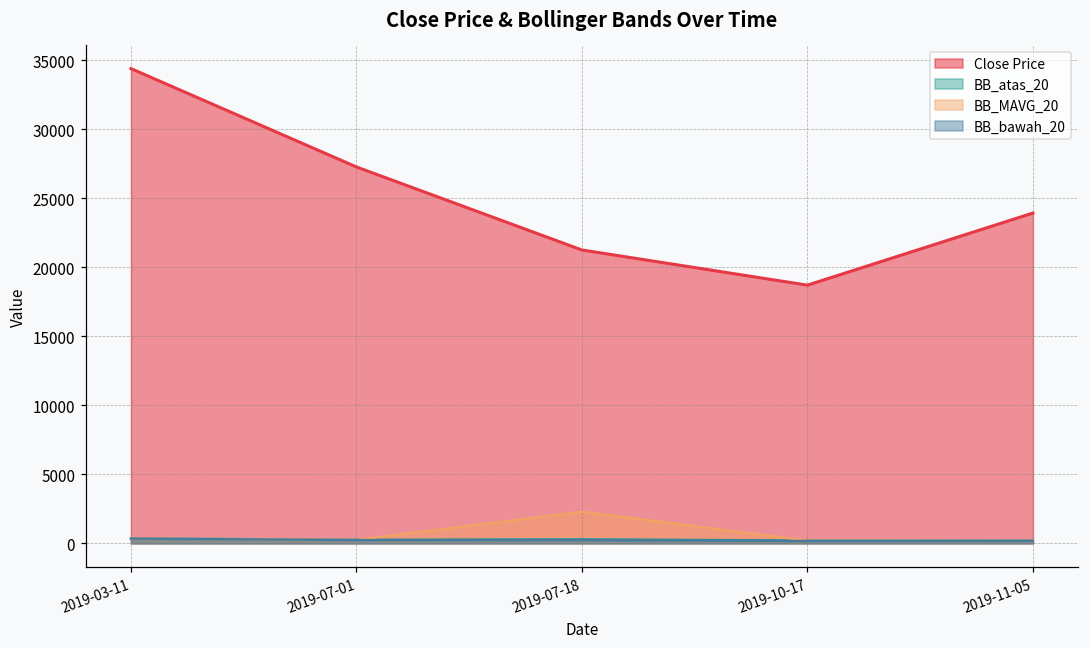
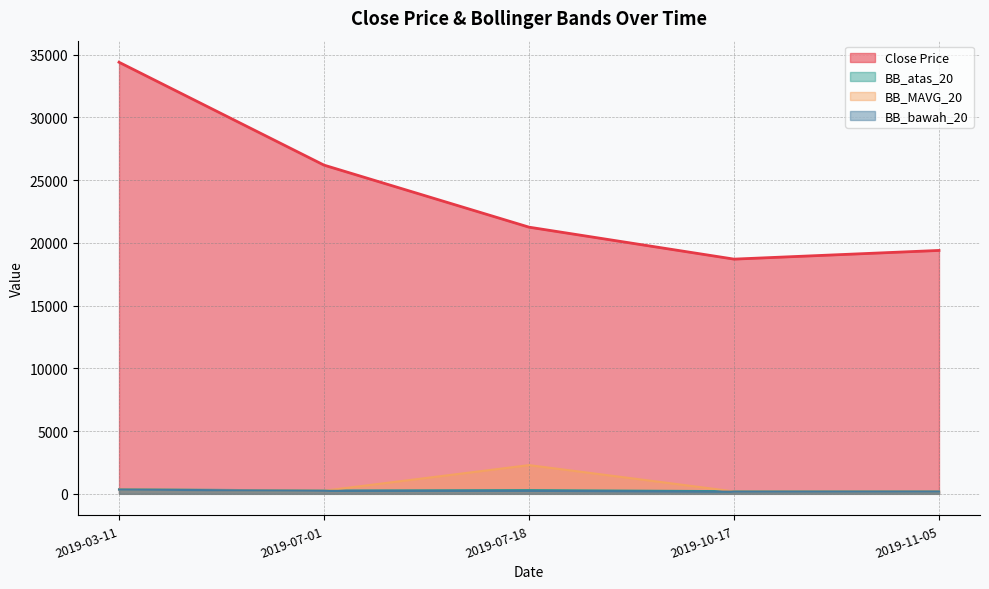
Close Price, 2019-07-01: 27300 -> 26200
Close Price, 2019-11-05: 23900 -> 19400
